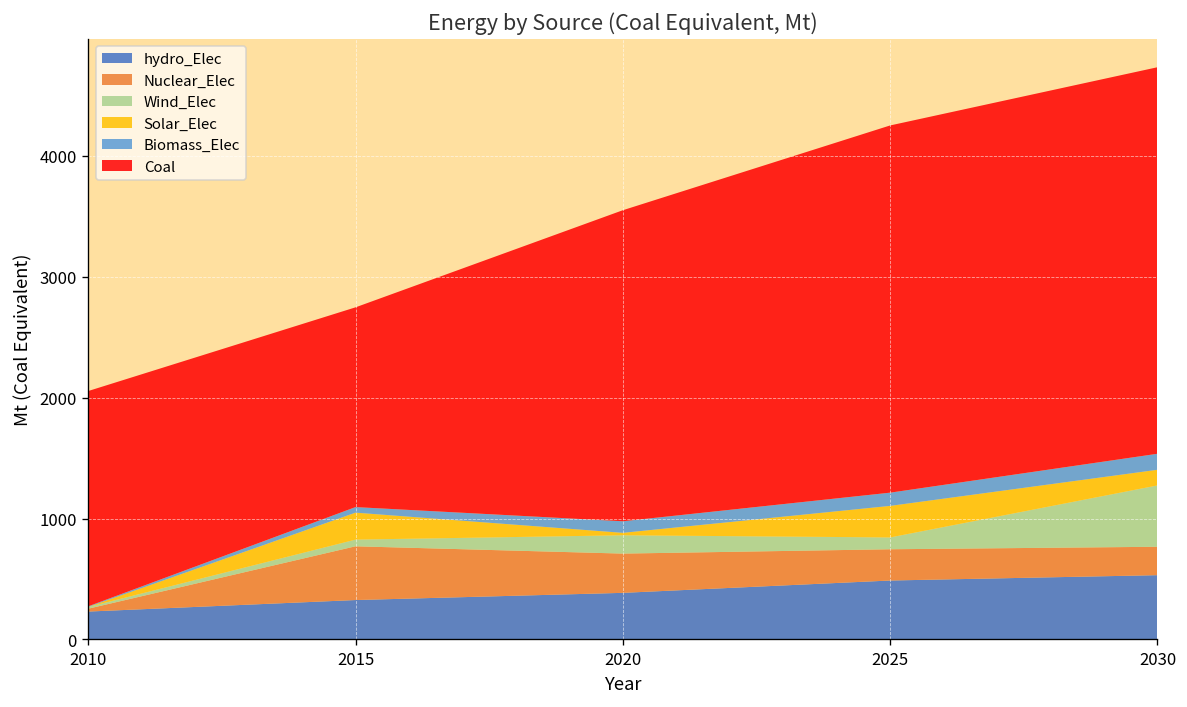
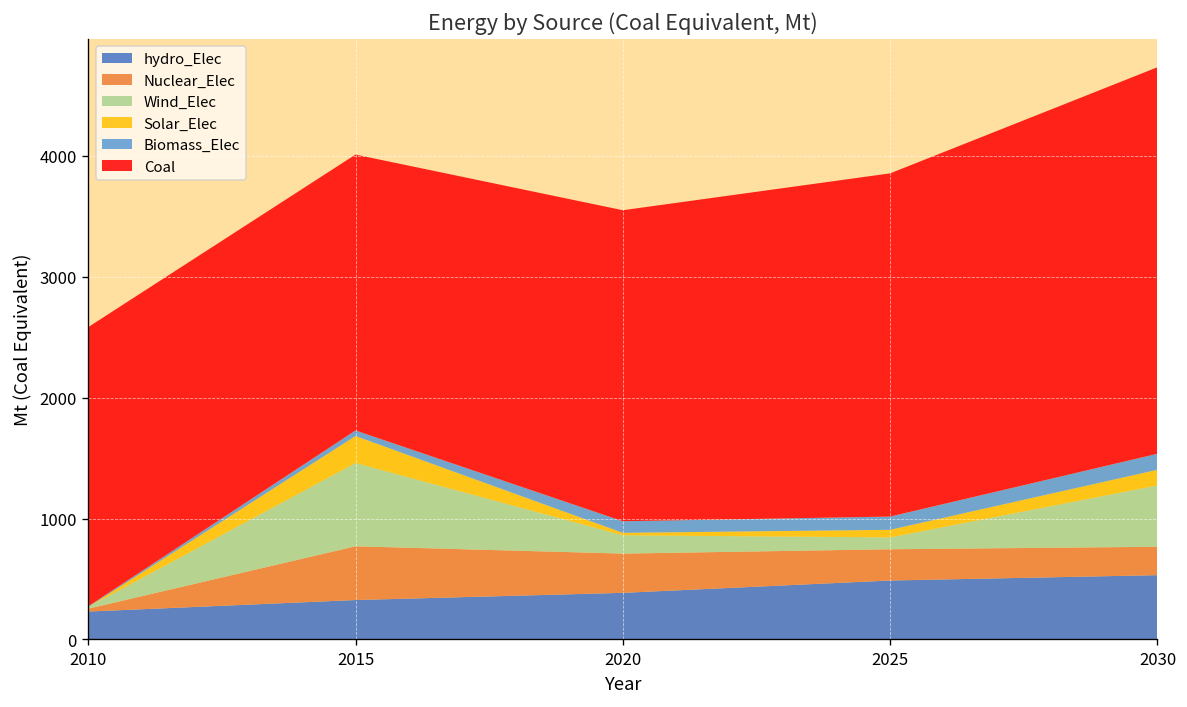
Coal, 2010: 1780 -> 2310
Wind_Elec, 2015: 60 -> 690
Coal, 2015: 1650 -> 2280
Solar_Elec, 2025: 260 -> 60
Coal, 2025: 3040 -> 2840
